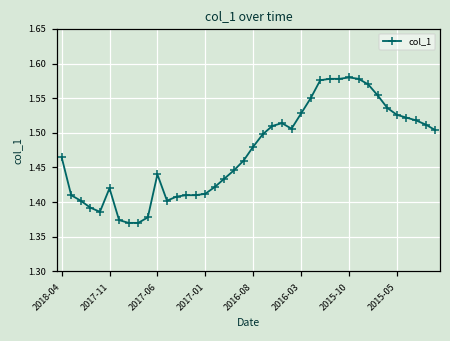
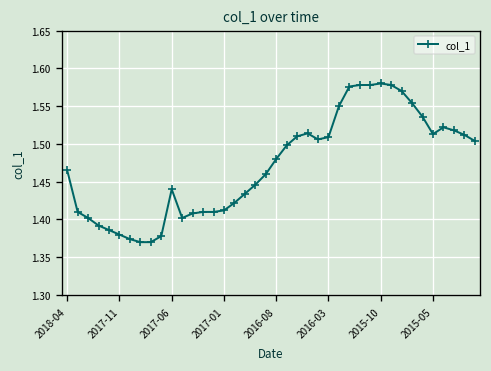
2017-11: 1.42 -> 1.38
2016-03: 1.53 -> 1.51
2015-05: 1.53 -> 1.51
